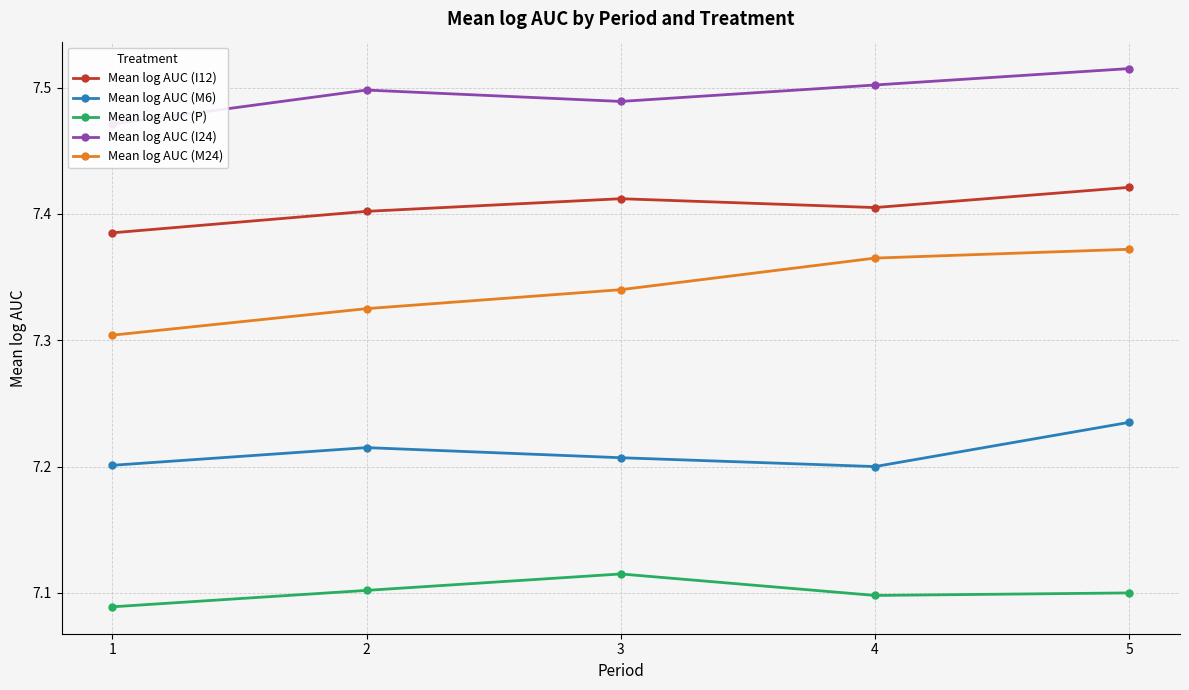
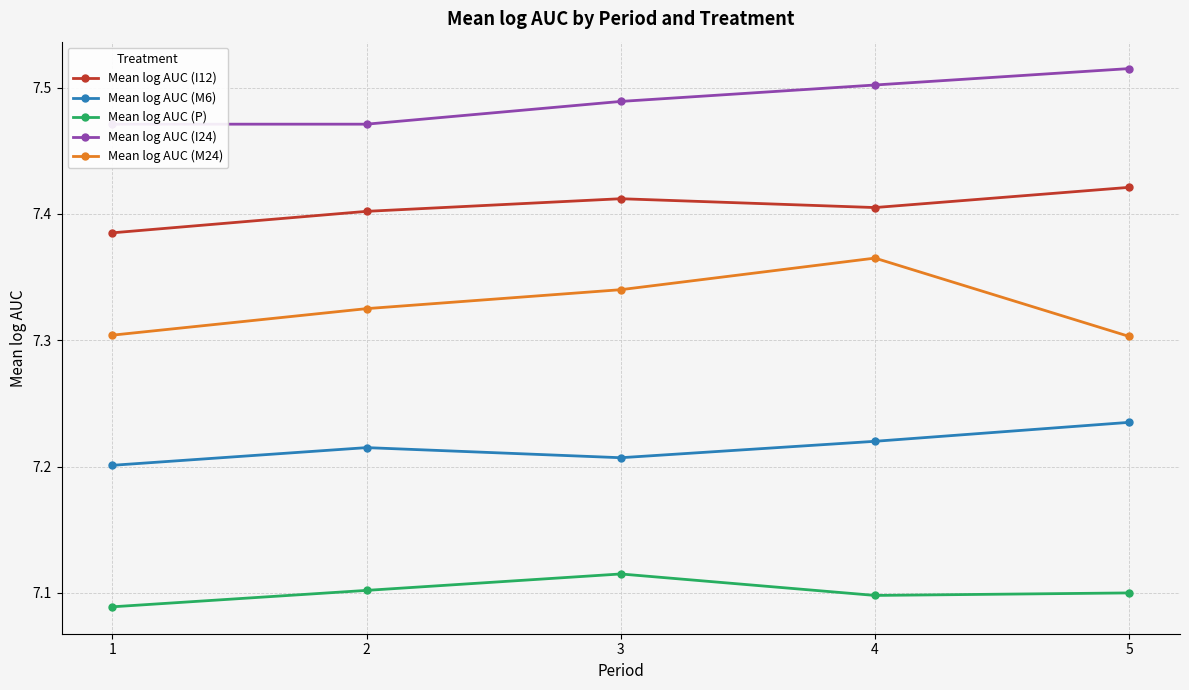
Mean log AUC (I24), 2: 7.498 -> 7.471
Mean log AUC (M6), 4: 7.20 -> 7.22
Mean log AUC (M24), 5: 7.372 -> 7.303
